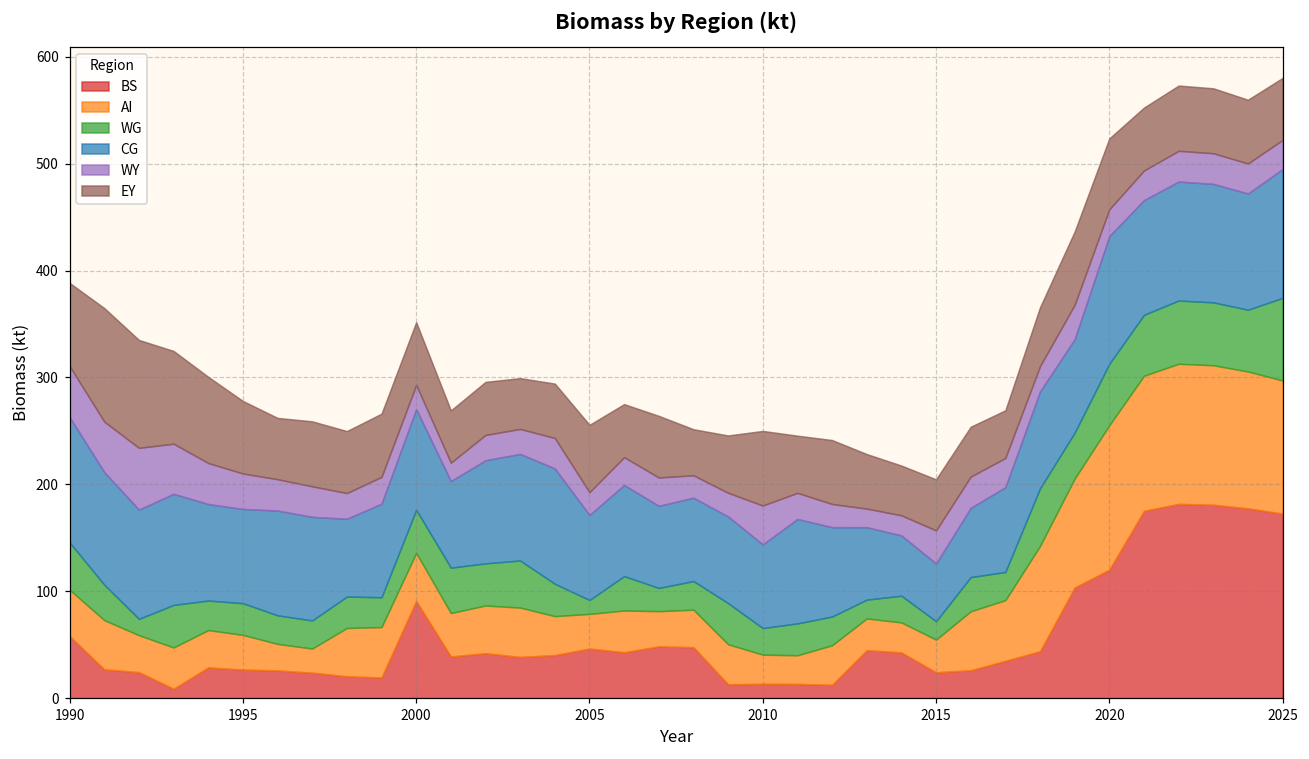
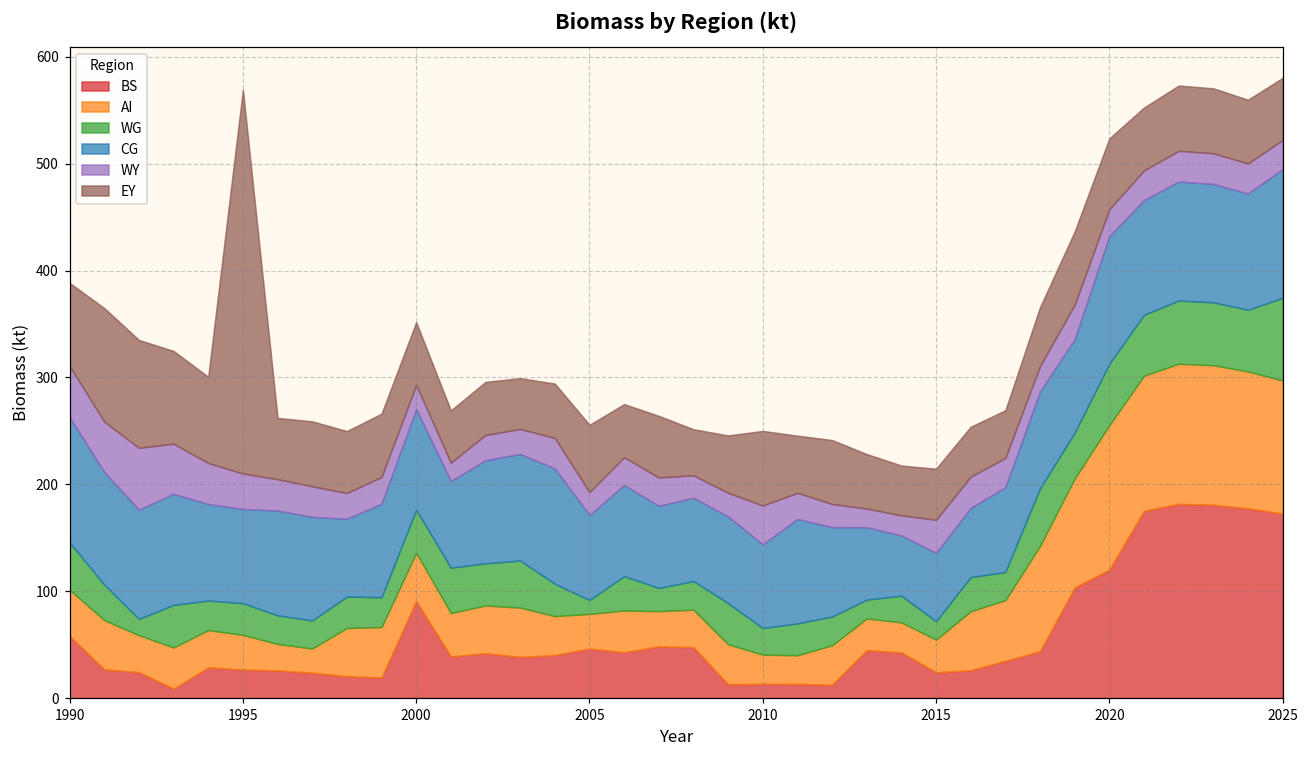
EY, 1995: 70 -> 360
CG, 2015: 50 -> 60
